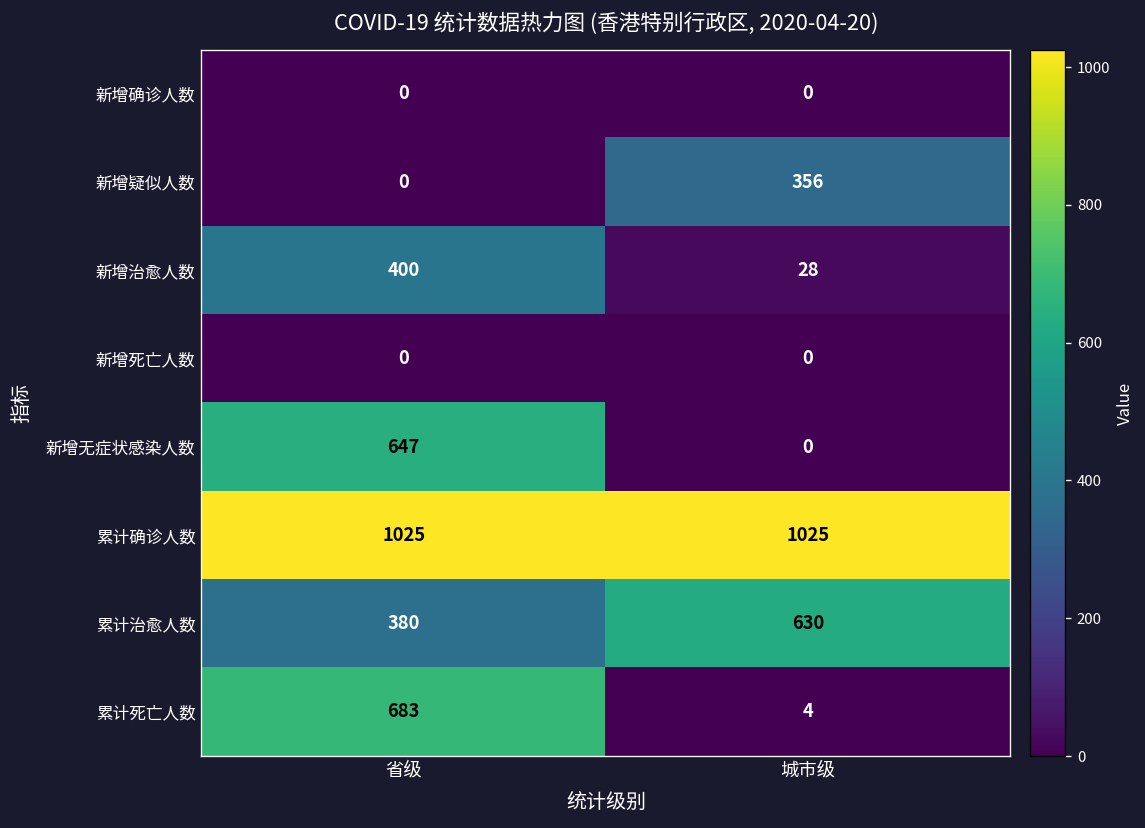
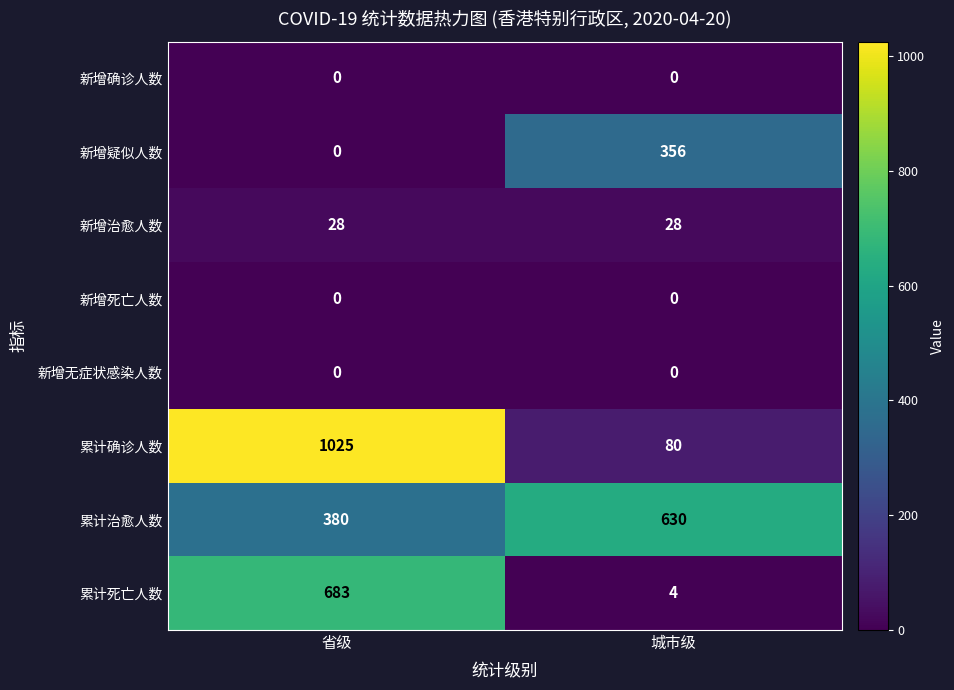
新增治愈人数, 省级: 400 -> 28
新增无症状感染人数, 省级: 647 -> 0
累计确诊人数, 城市级: 1025 -> 80
